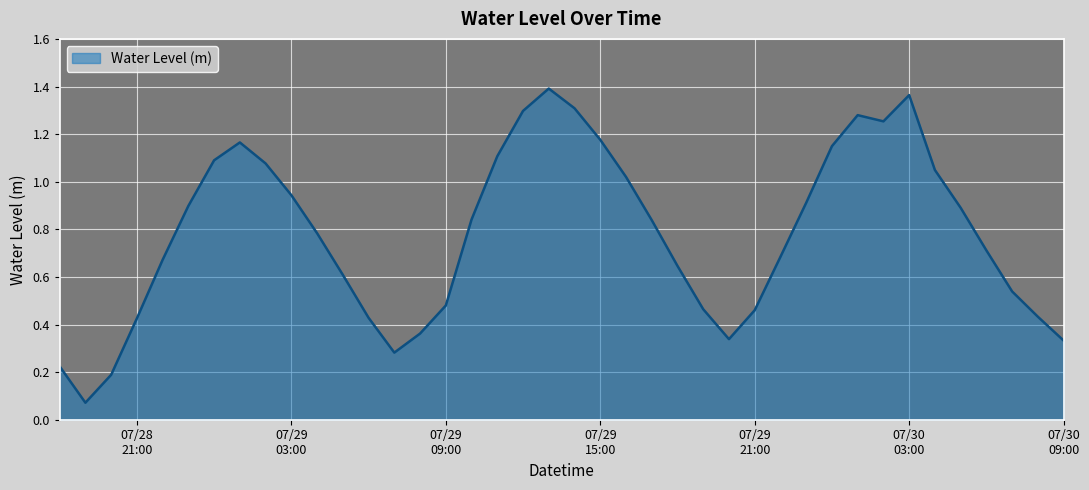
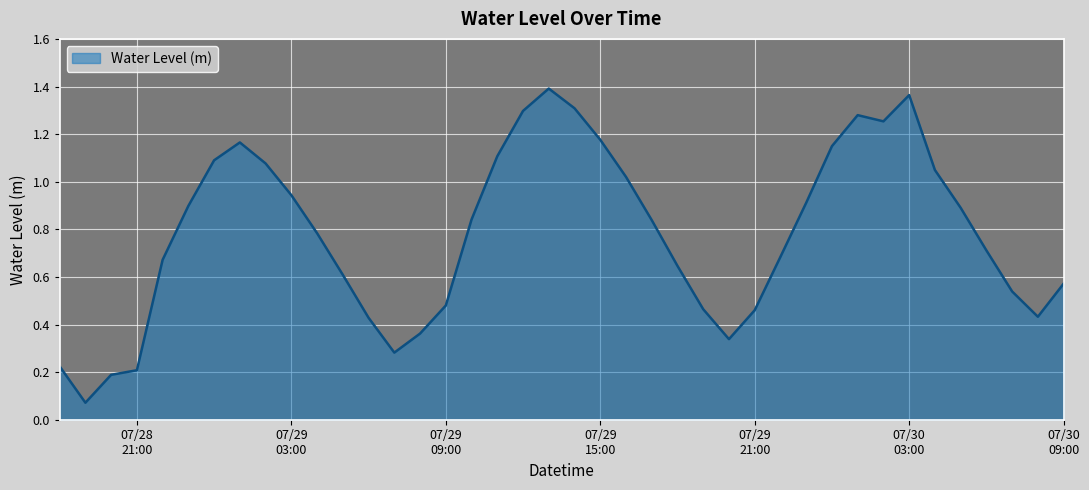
07/28 21:00: 0.43 -> 0.21
07/30 09:00: 0.33 -> 0.57
